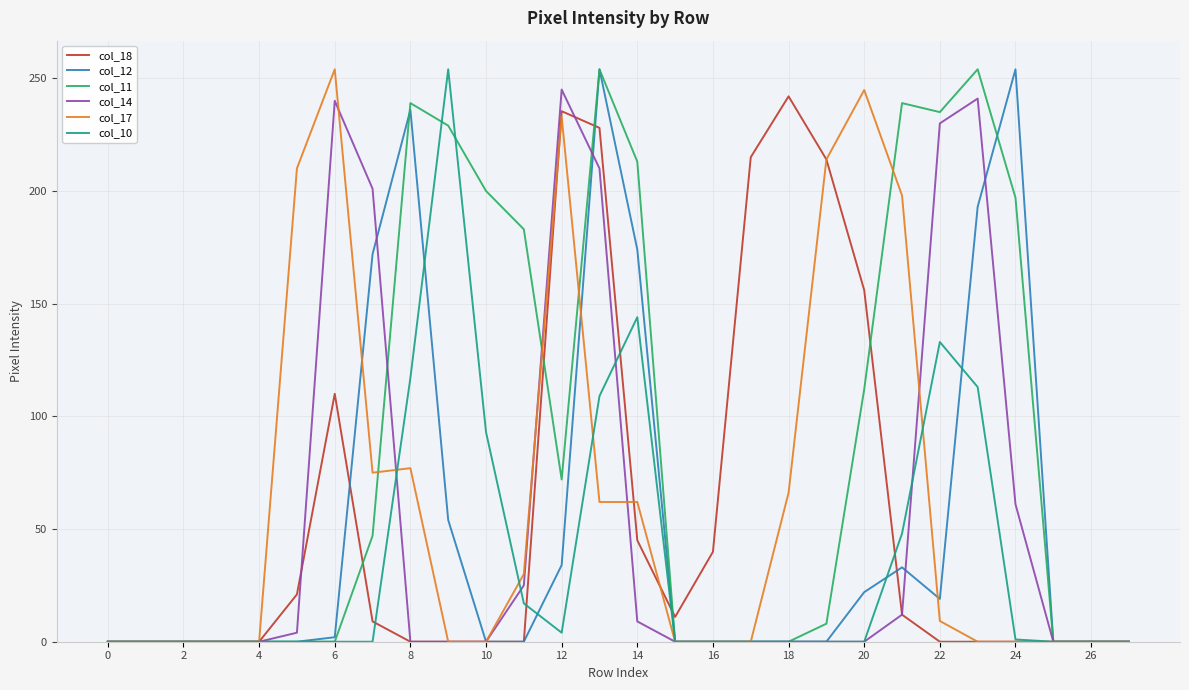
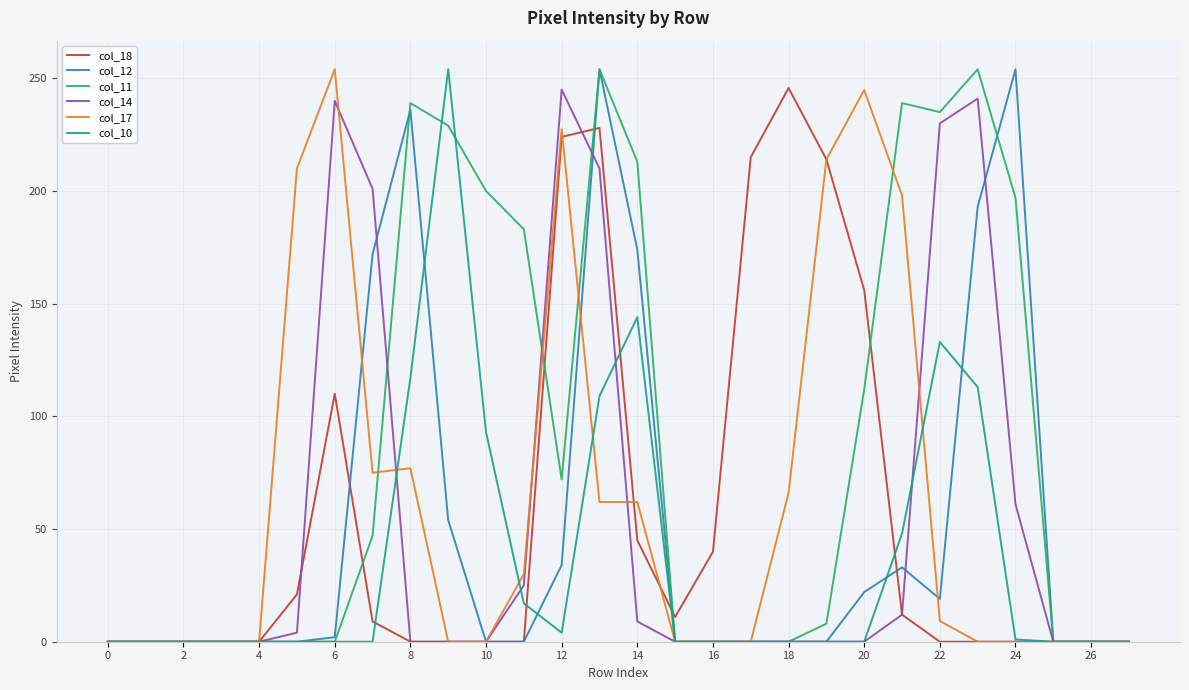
col_18, 12: 235 -> 224
col_17, 12: 233 -> 227
col_18, 18: 242 -> 246
